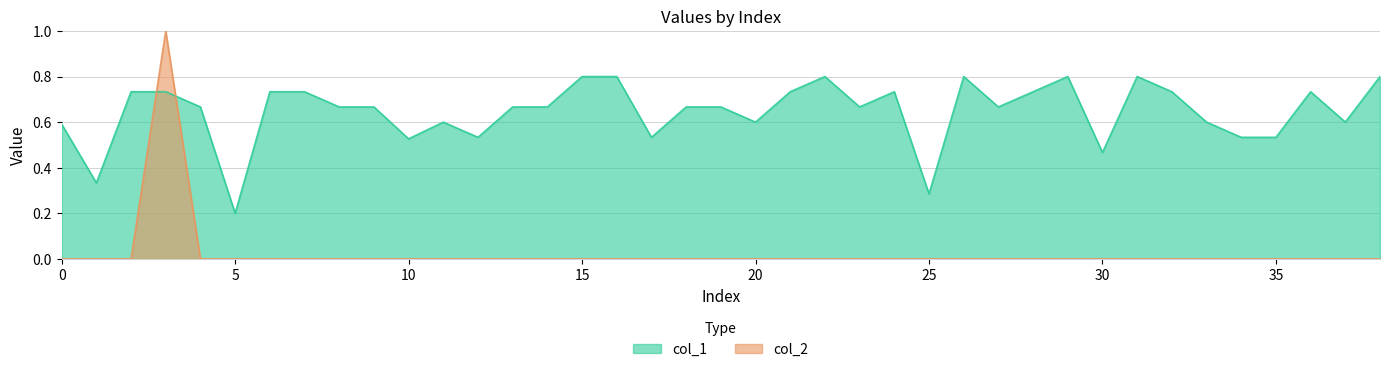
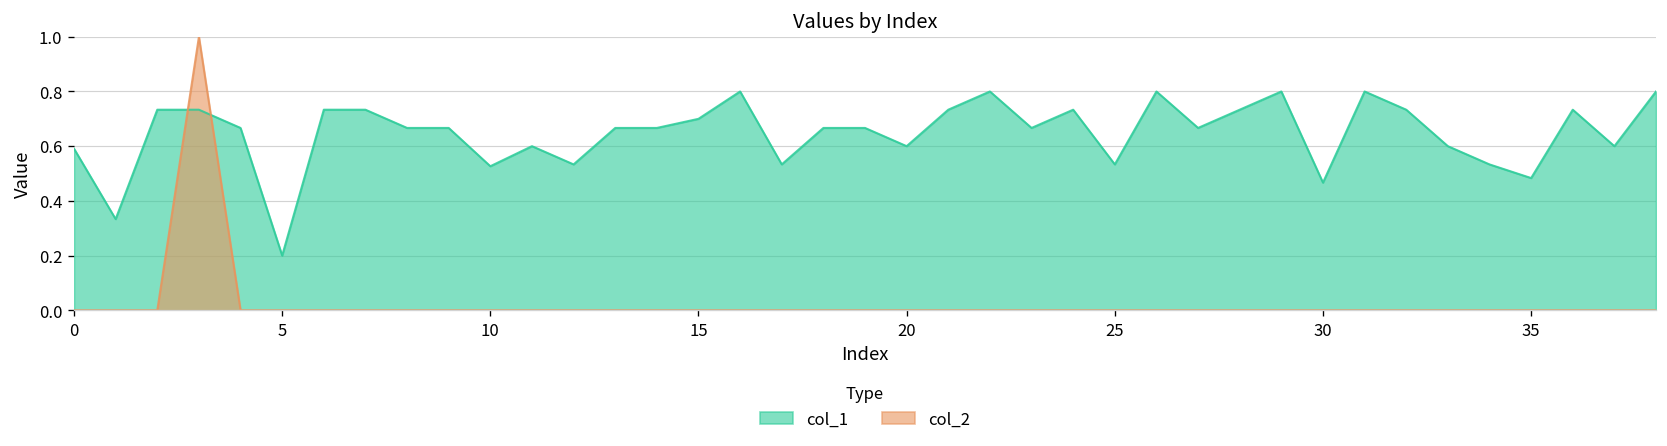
col_1, 15: 0.8 -> 0.7
col_1, 25: 0.29 -> 0.53
col_1, 35: 0.53 -> 0.48
